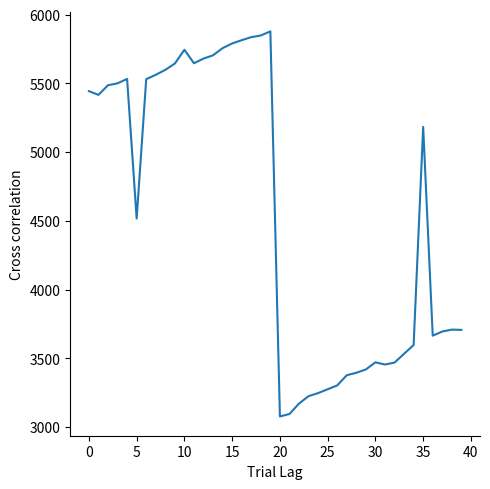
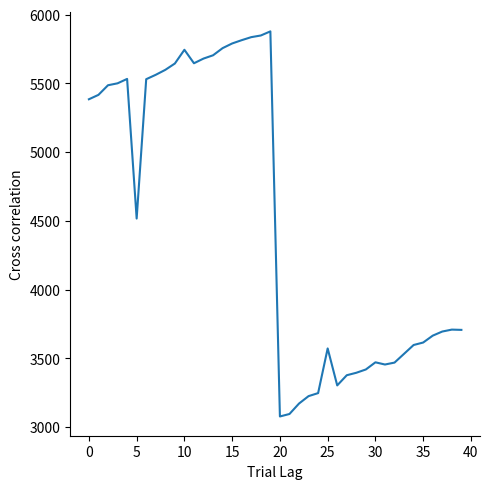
0: 5440 -> 5390
25: 3280 -> 3570
35: 5180 -> 3620
